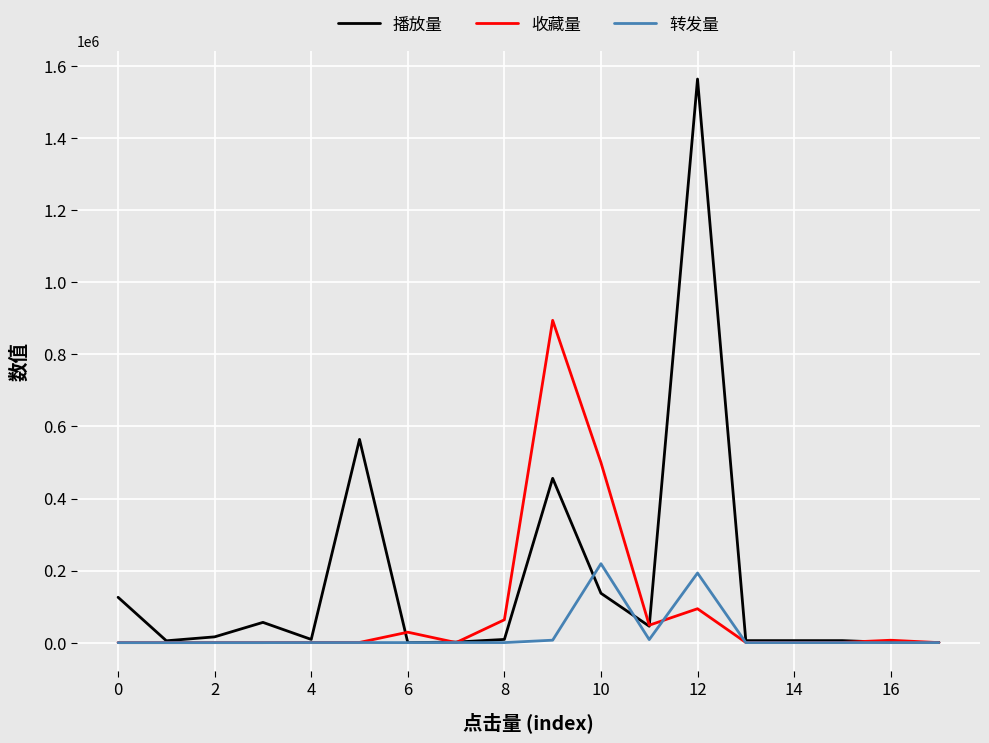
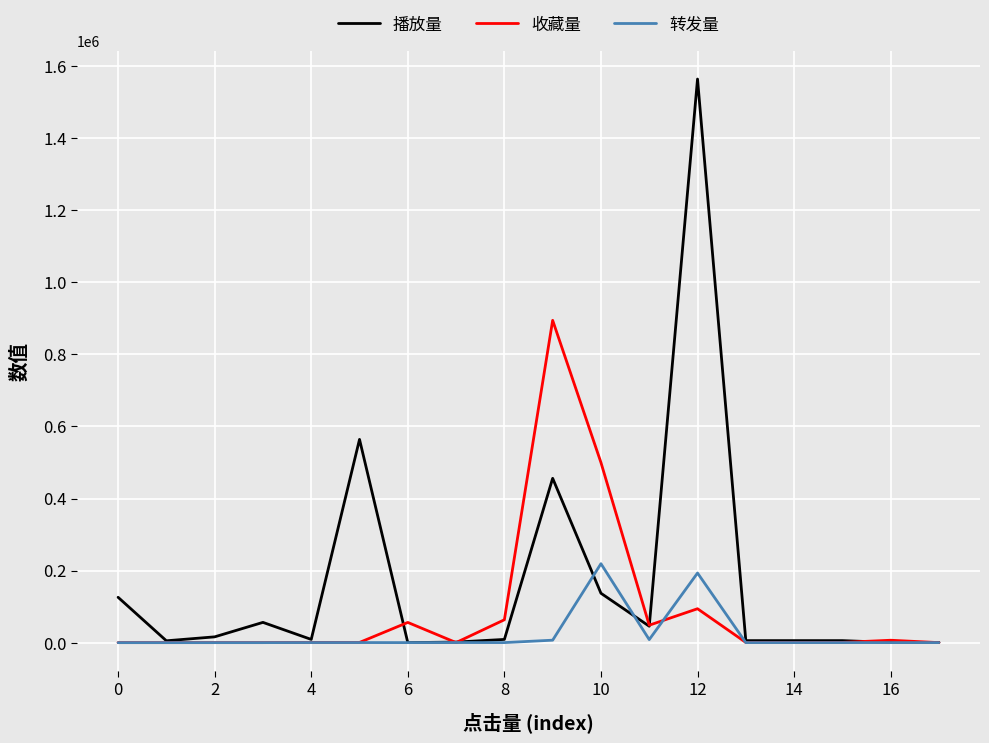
收藏量, 6: 30000 -> 60000
